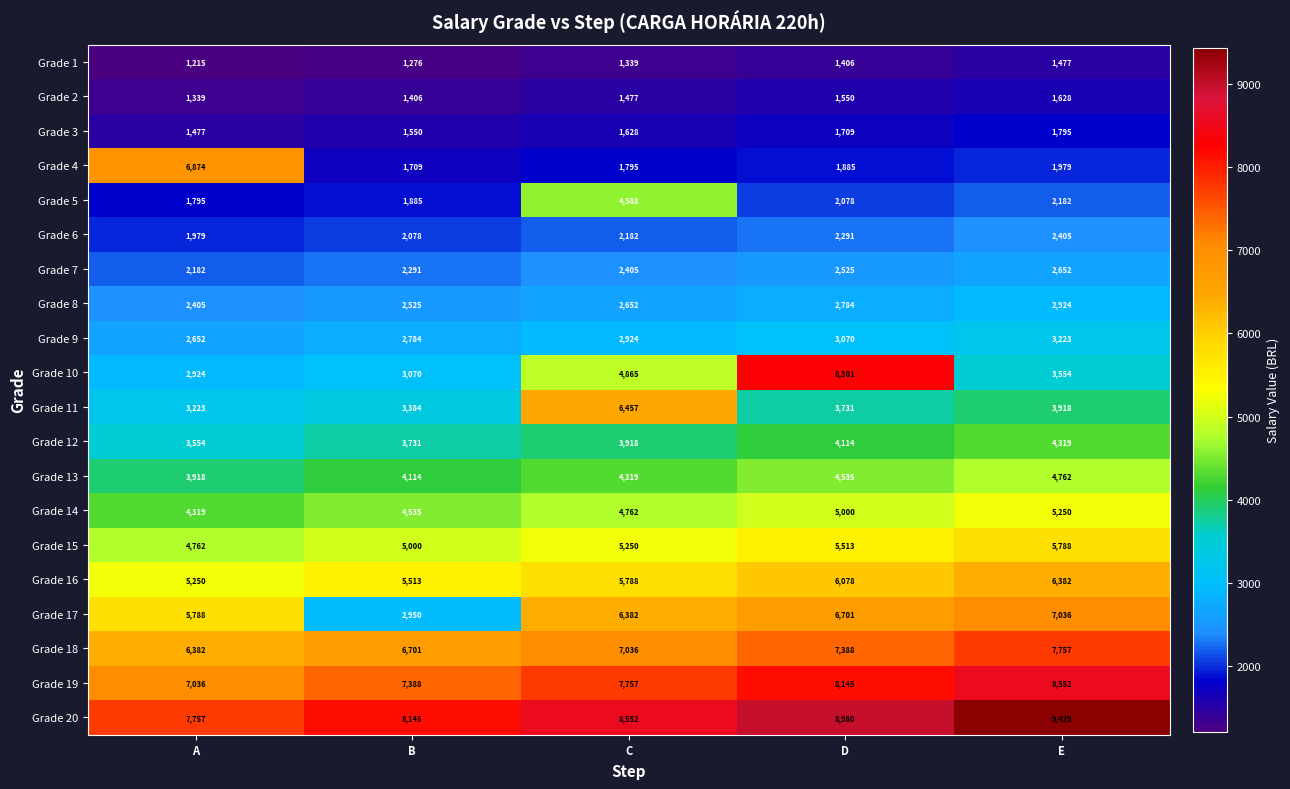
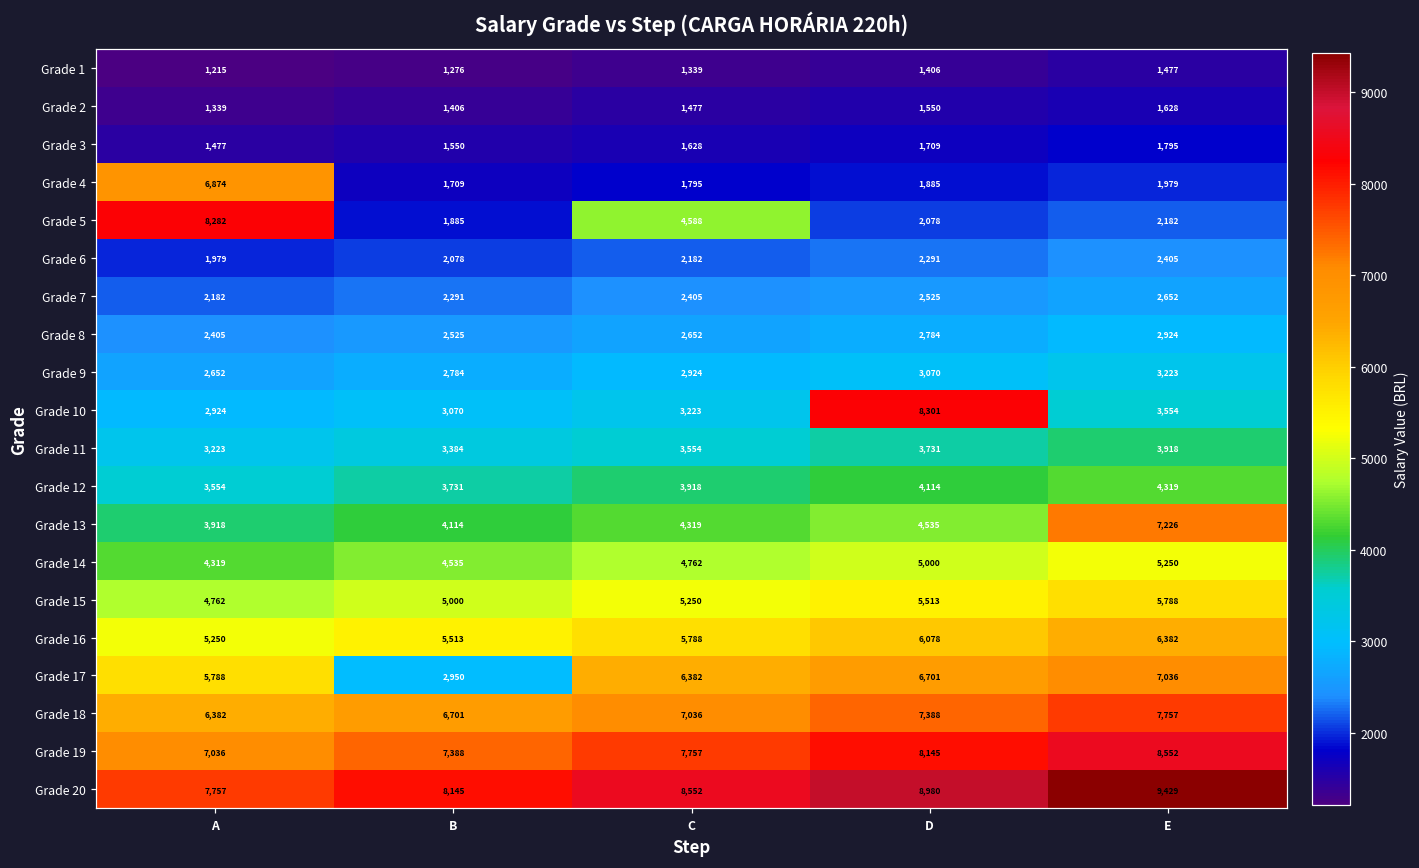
Grade 5, A: 1,795 -> 8,282
Grade 10, C: 4,865 -> 3,223
Grade 11, C: 6,457 -> 3,554
Grade 13, E: 4,762 -> 7,226
